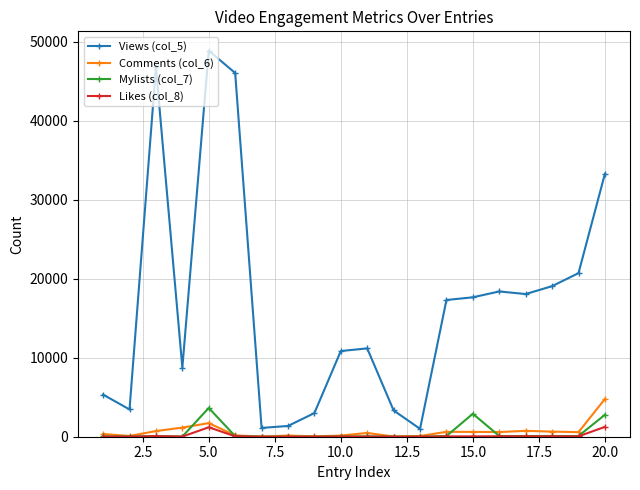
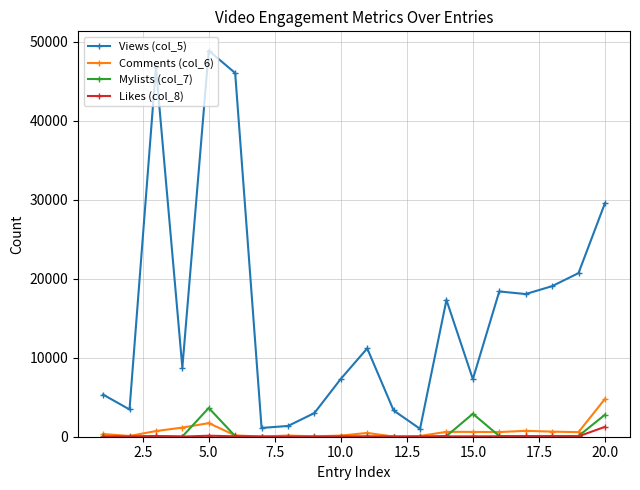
Likes (col_8), 5.0: 1000 -> 0
Views (col_5), 10.0: 11000 -> 7000
Views (col_5), 15.0: 18000 -> 7000
Views (col_5), 20.0: 33000 -> 30000
